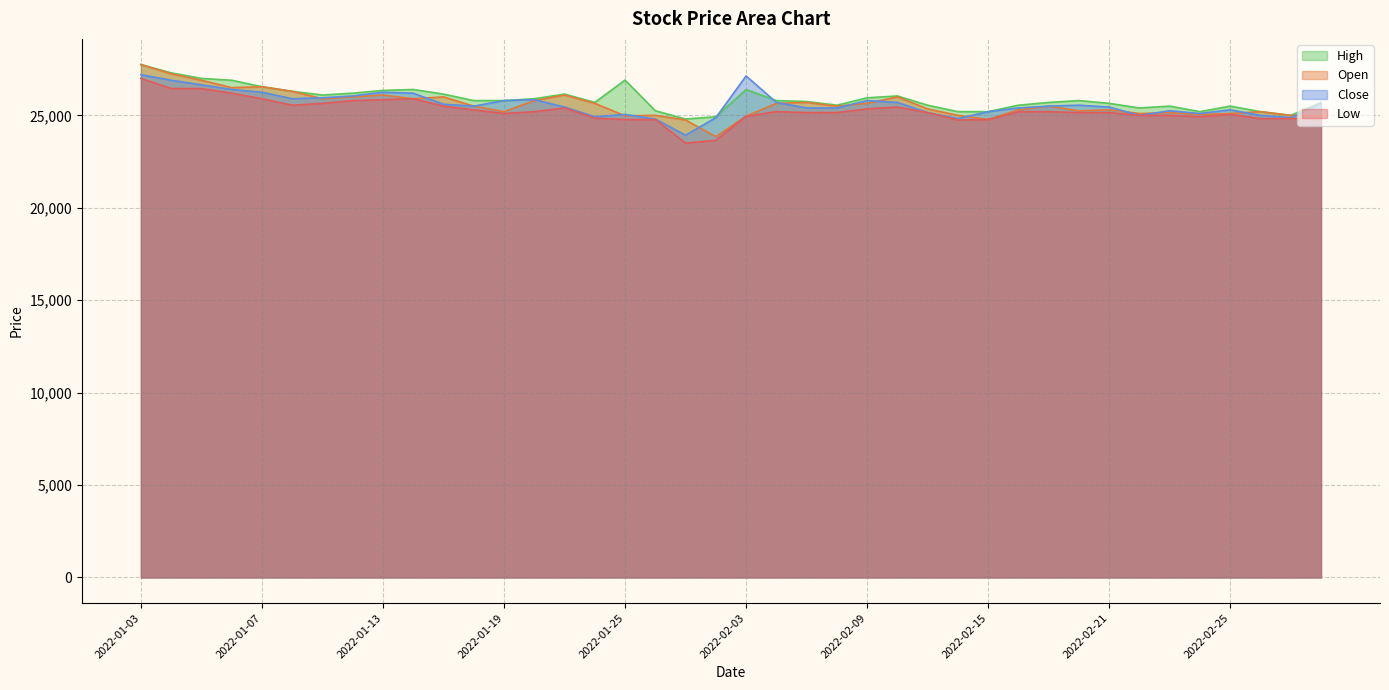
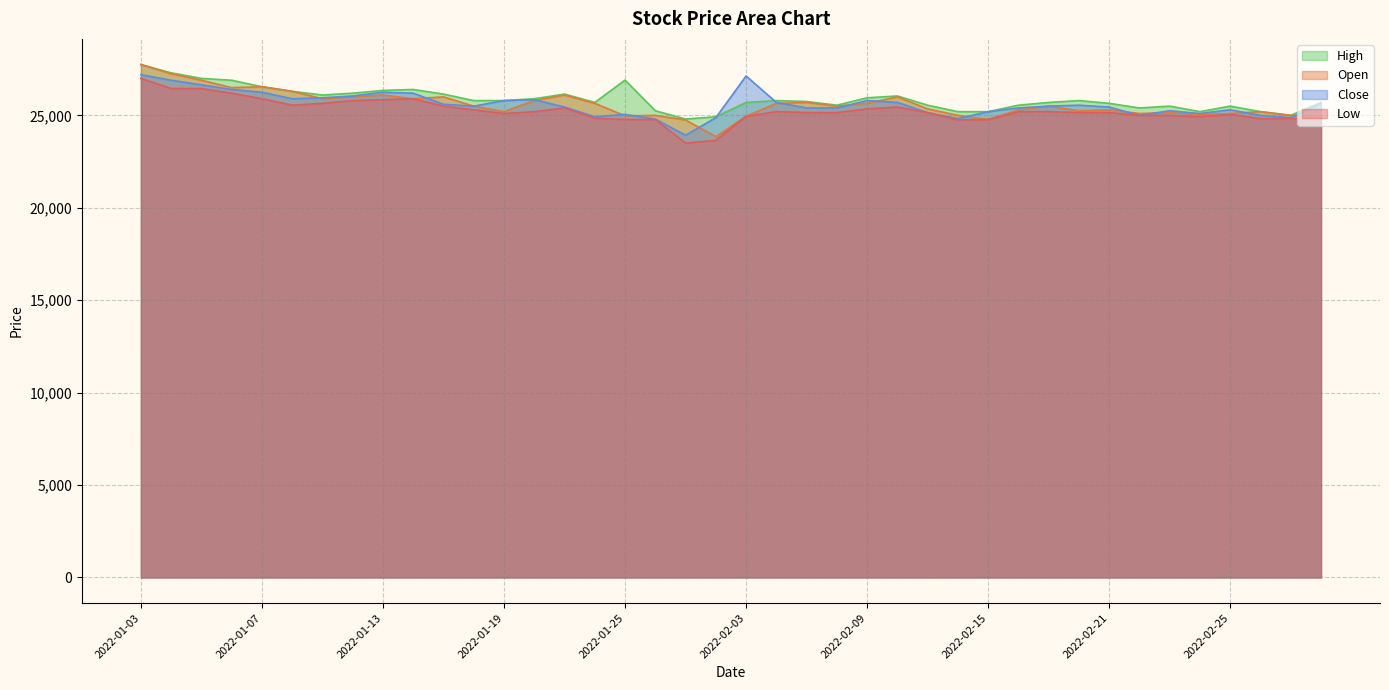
High, 2022-02-03: 26,400 -> 25,700
